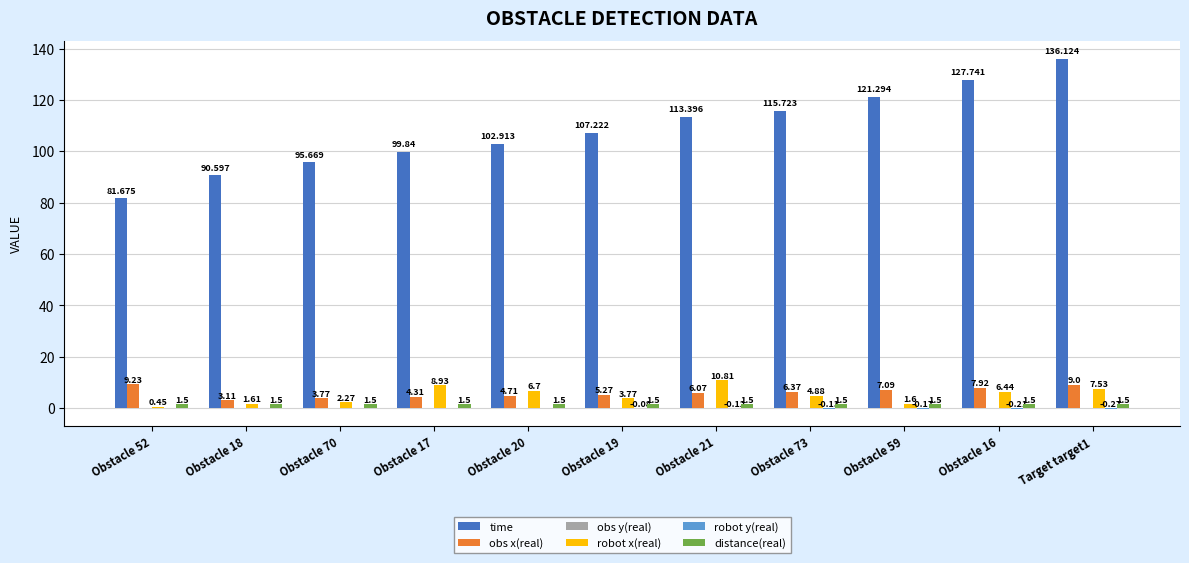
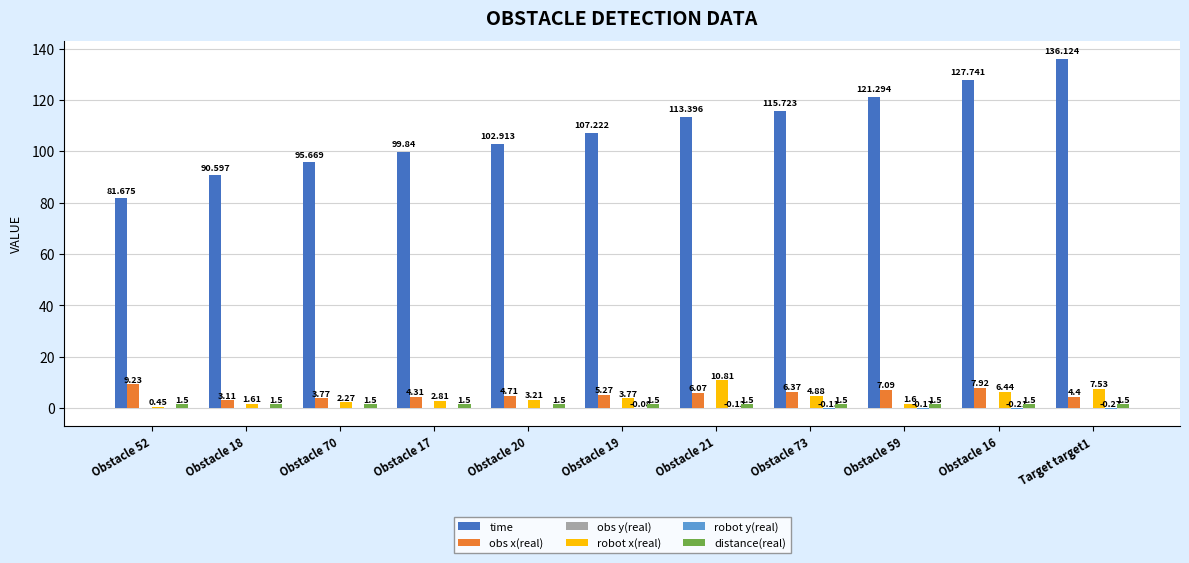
robot x(real), Obstacle 17: 8.93 -> 2.81
robot x(real), Obstacle 20: 6.7 -> 3.21
obs x(real), Target target1: 9.0 -> 4.4
